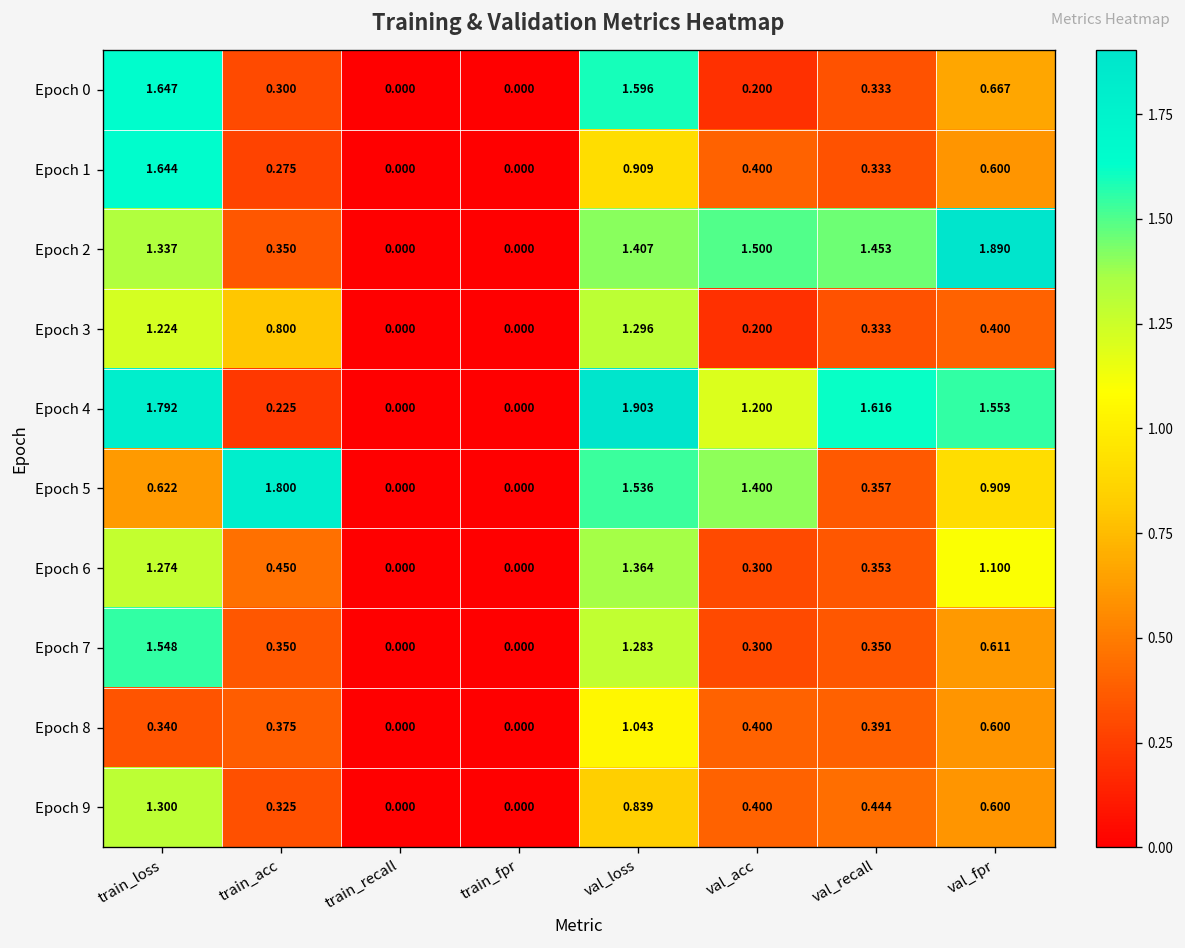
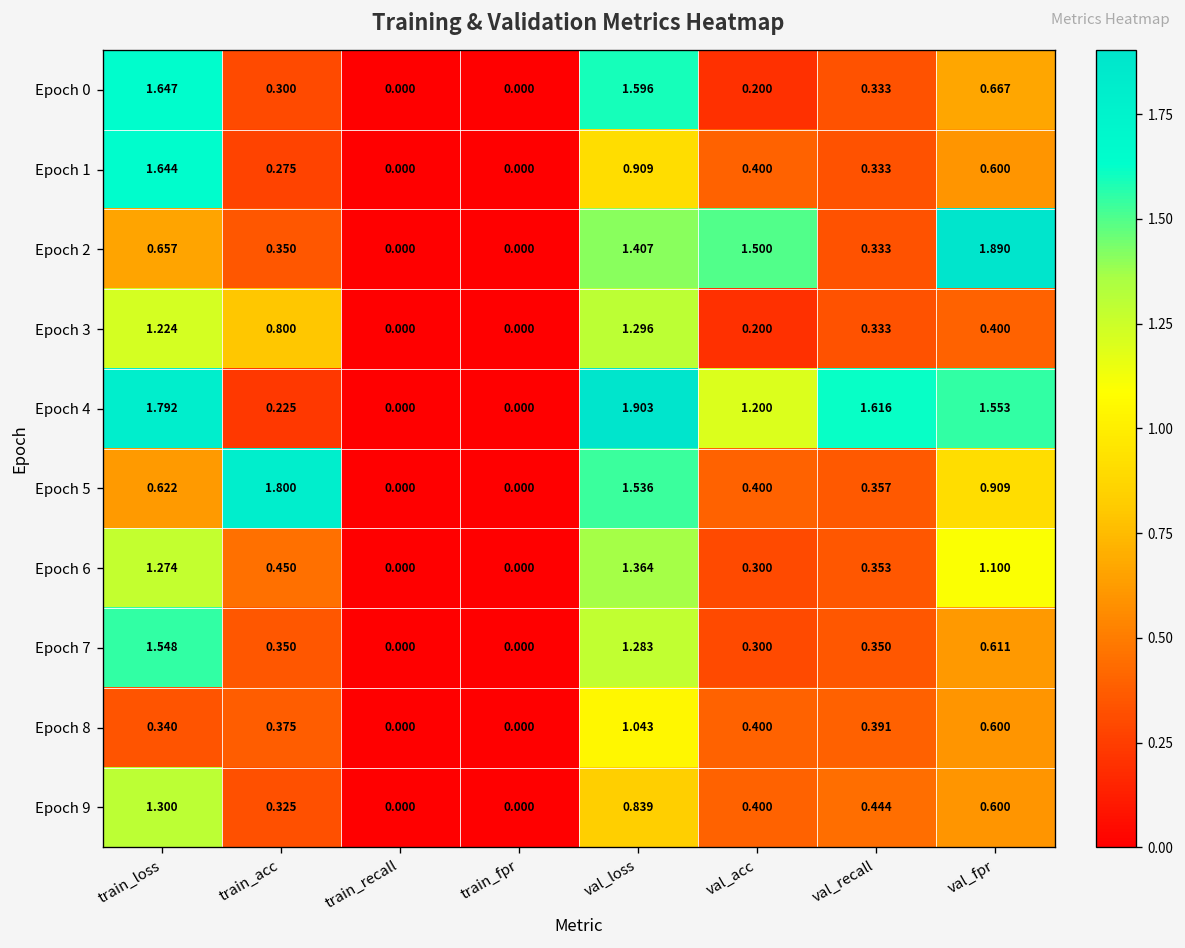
Epoch 2, train_loss: 1.337 -> 0.657
Epoch 2, val_recall: 1.453 -> 0.333
Epoch 5, val_acc: 1.400 -> 0.400
